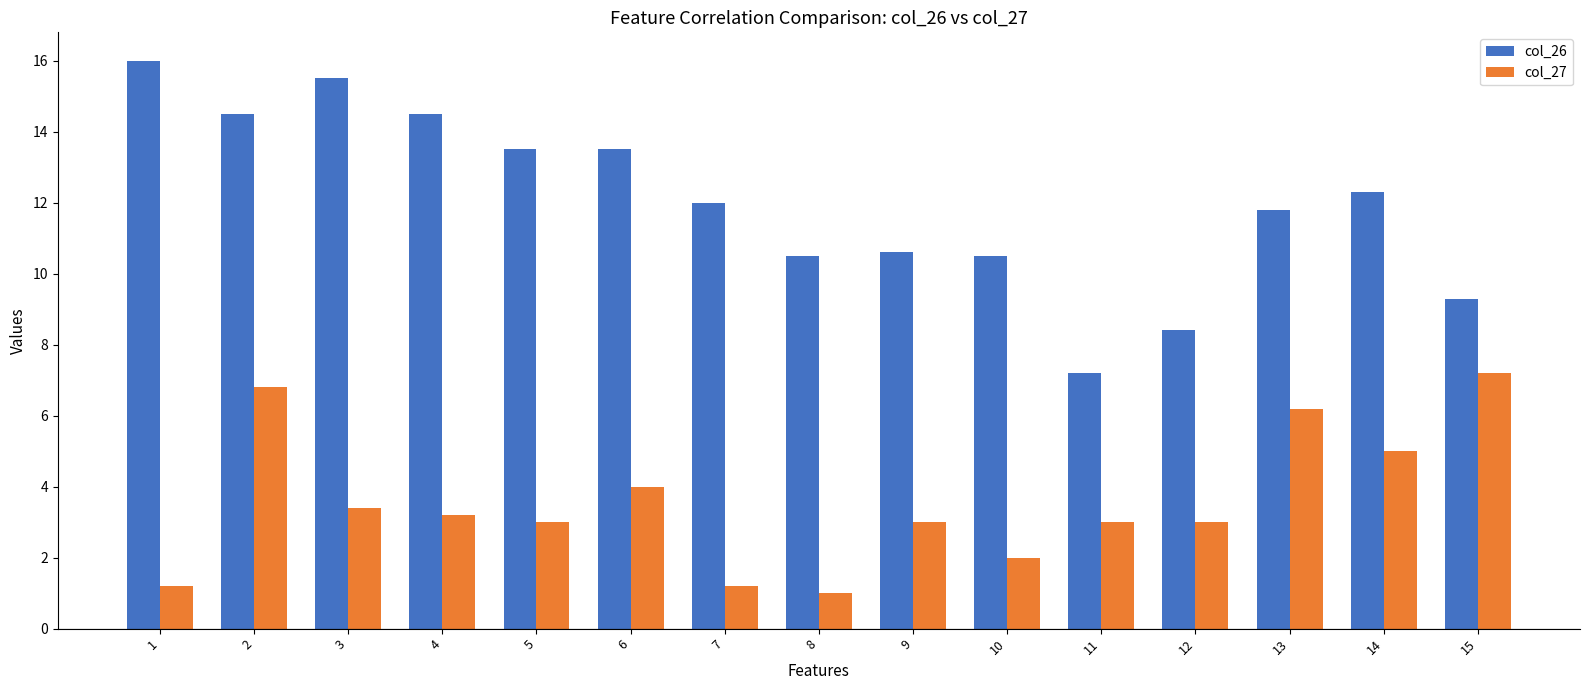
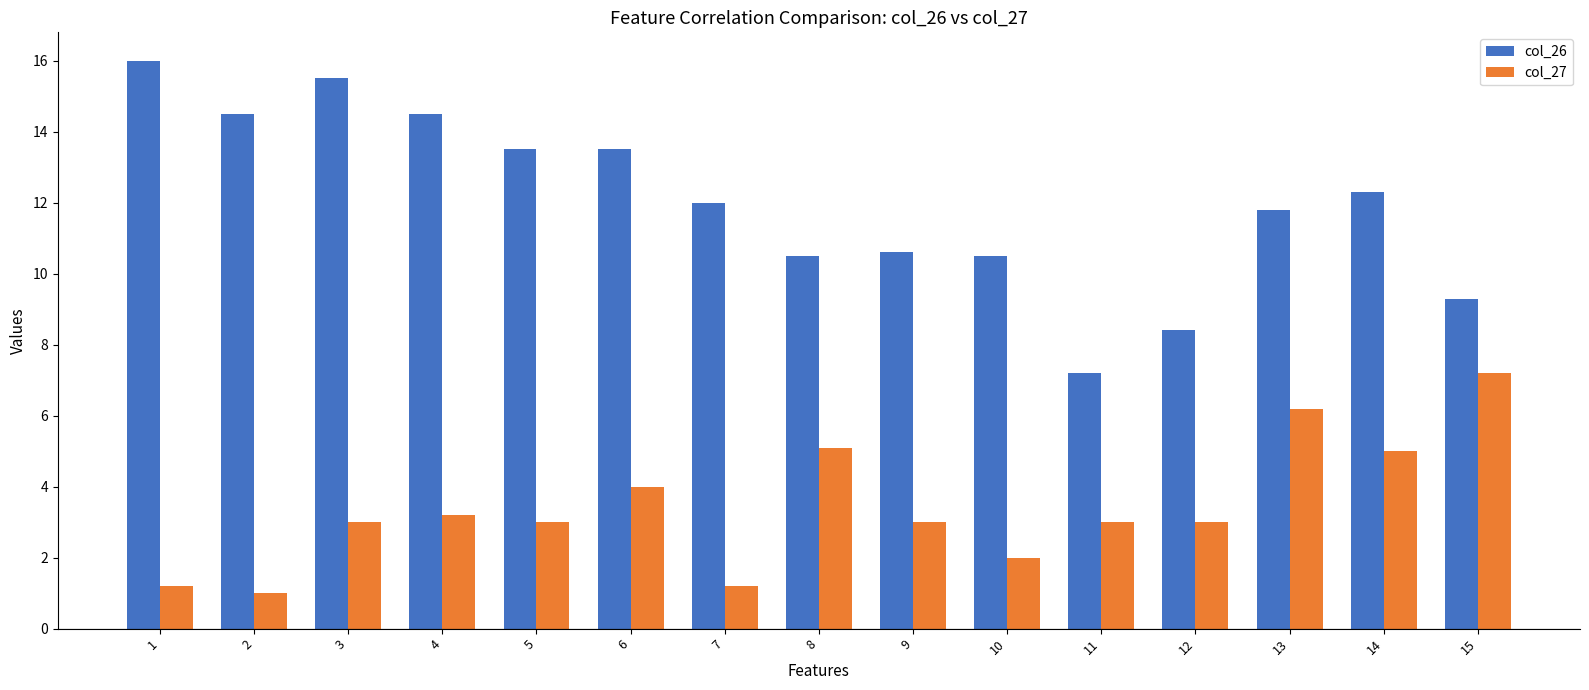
col_27, 2: 6.8 -> 1.0
col_27, 3: 3.4 -> 3.0
col_27, 8: 1.0 -> 5.1
